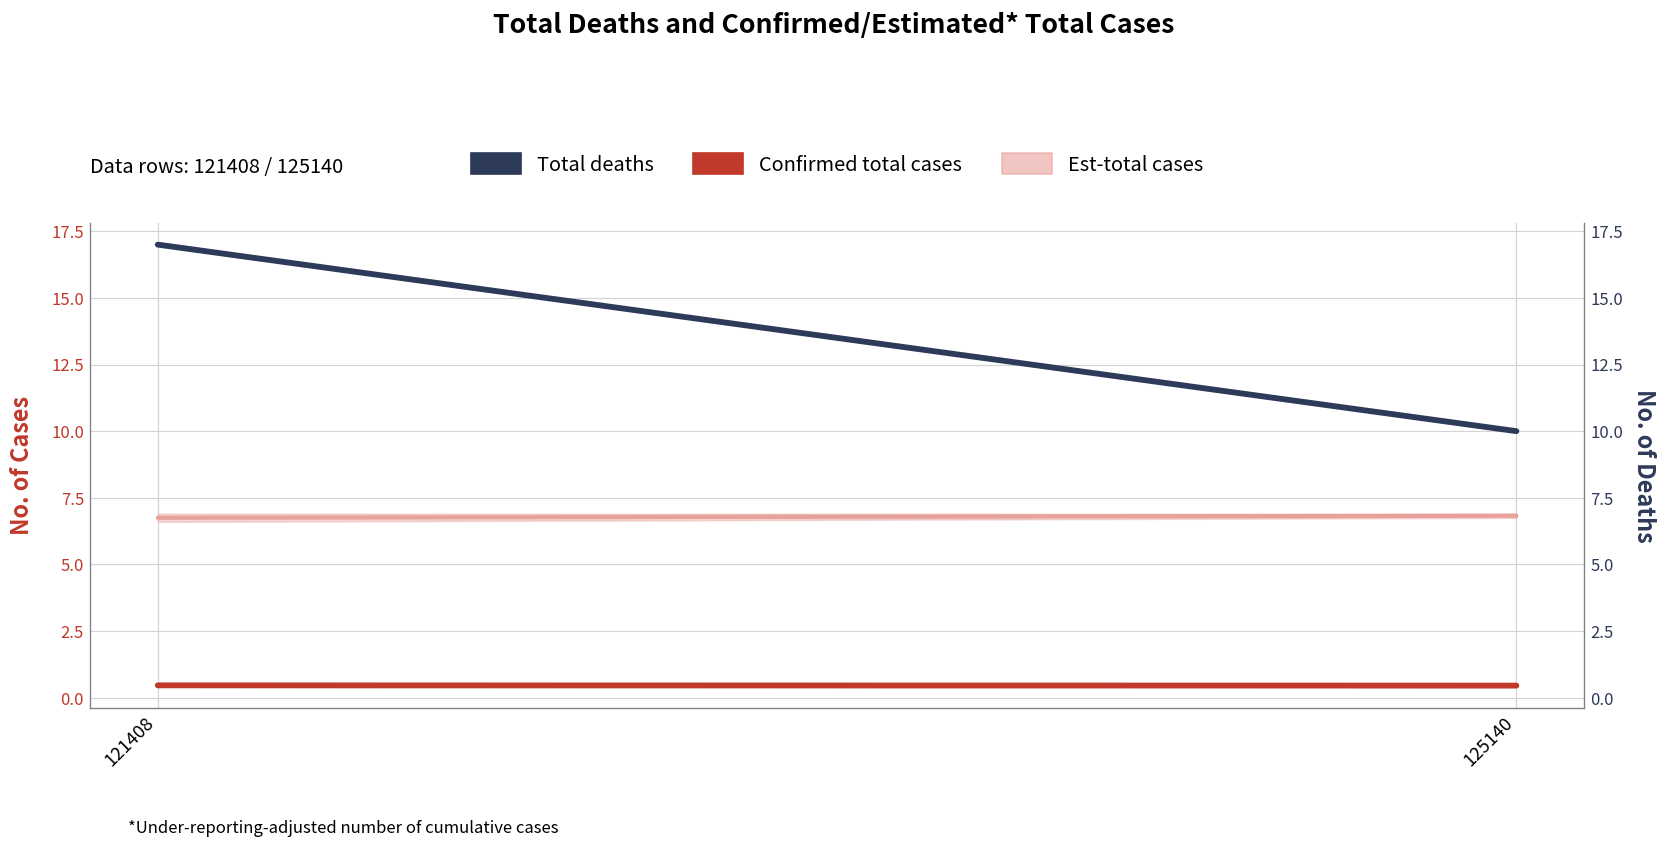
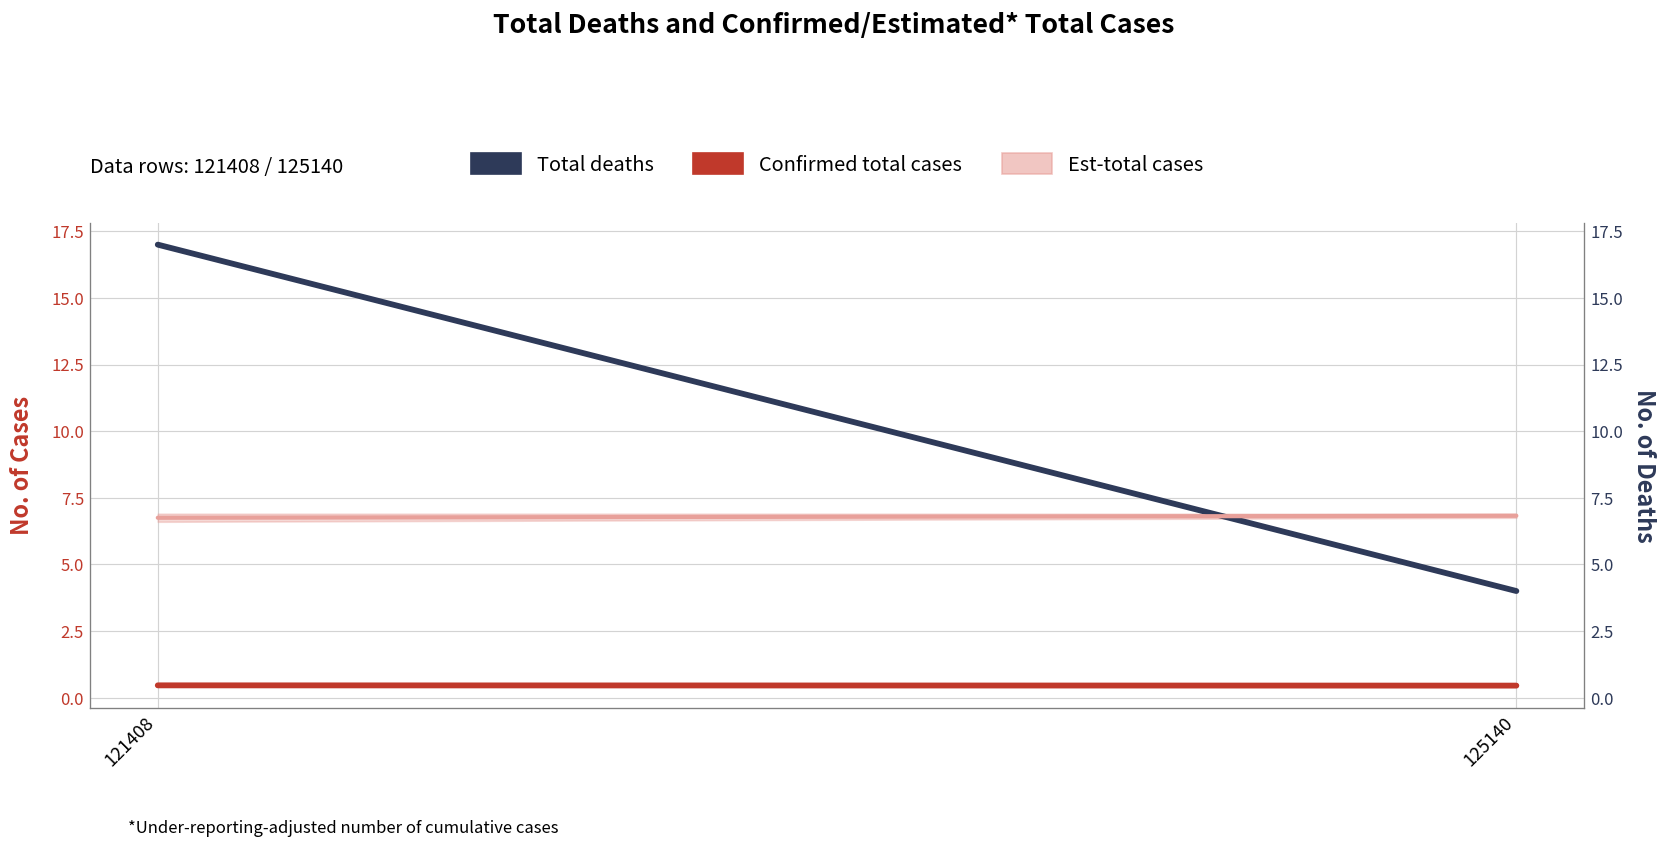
Total deaths, 125140: 10 -> 4
